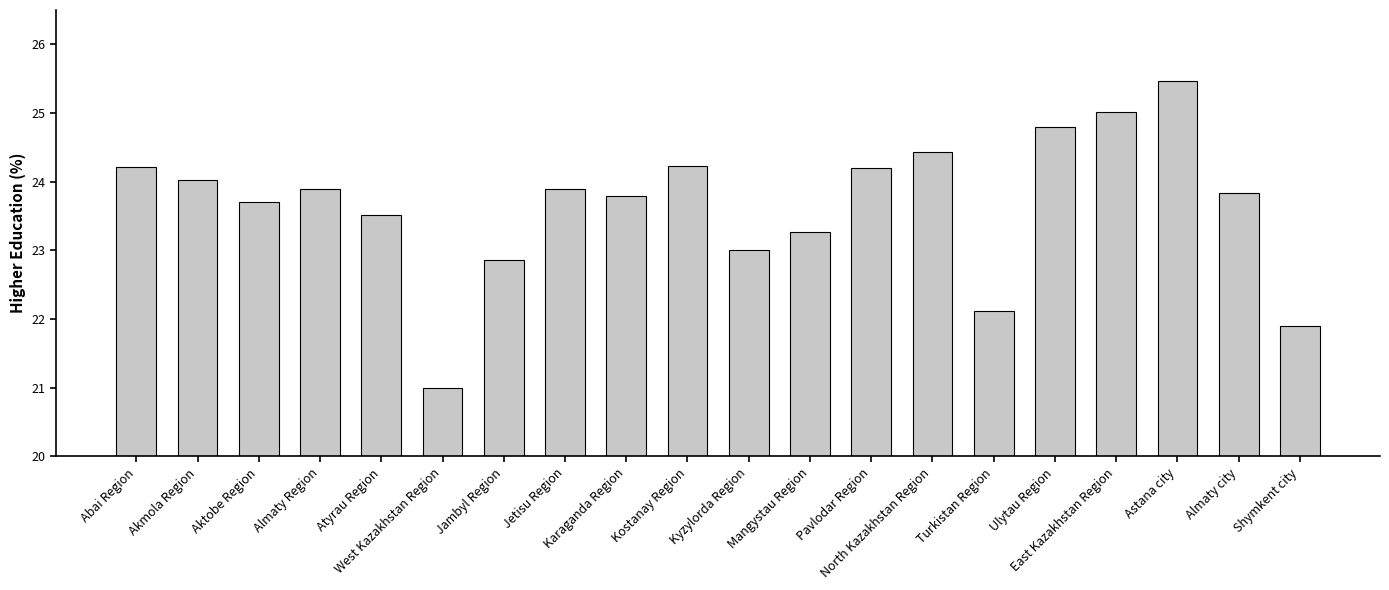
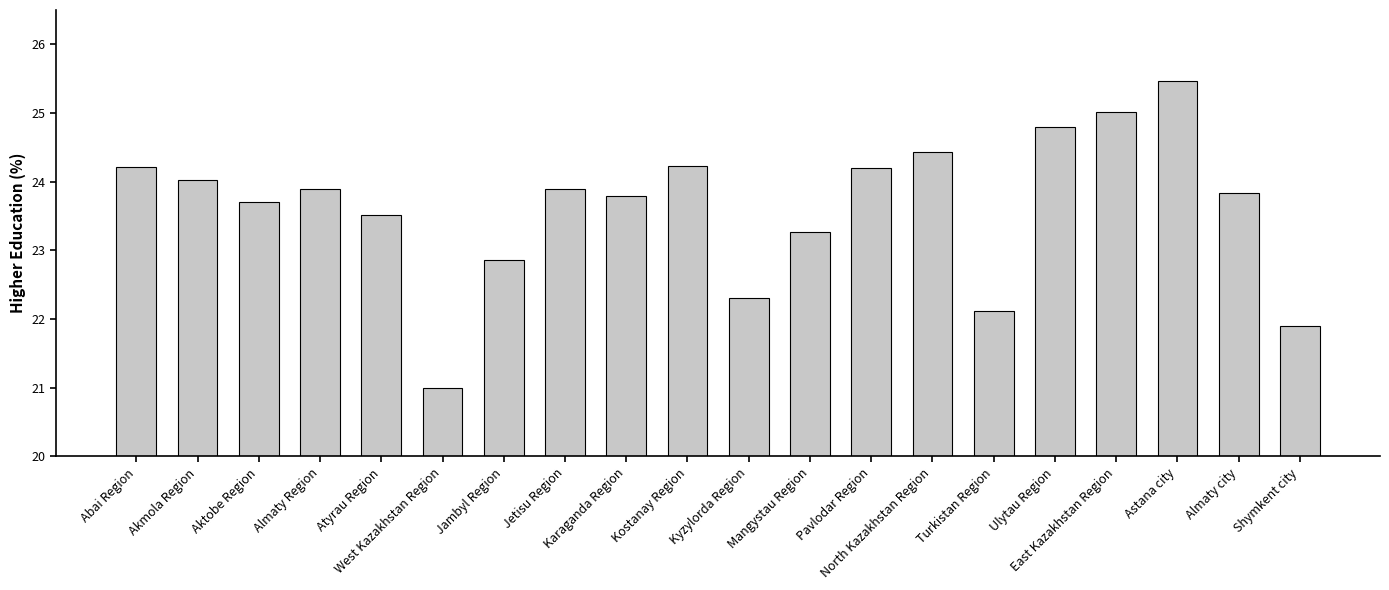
Kyzylorda Region: 23.0 -> 22.3
